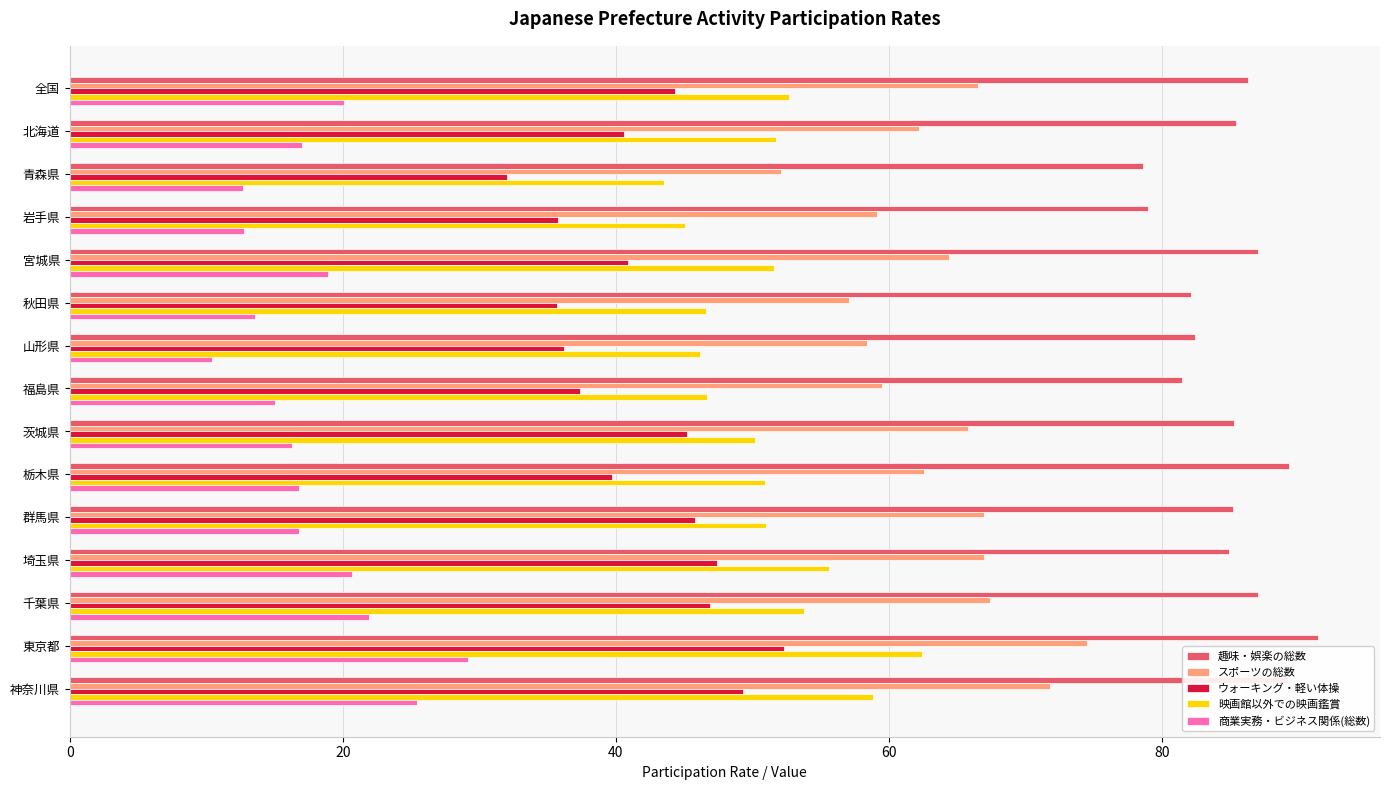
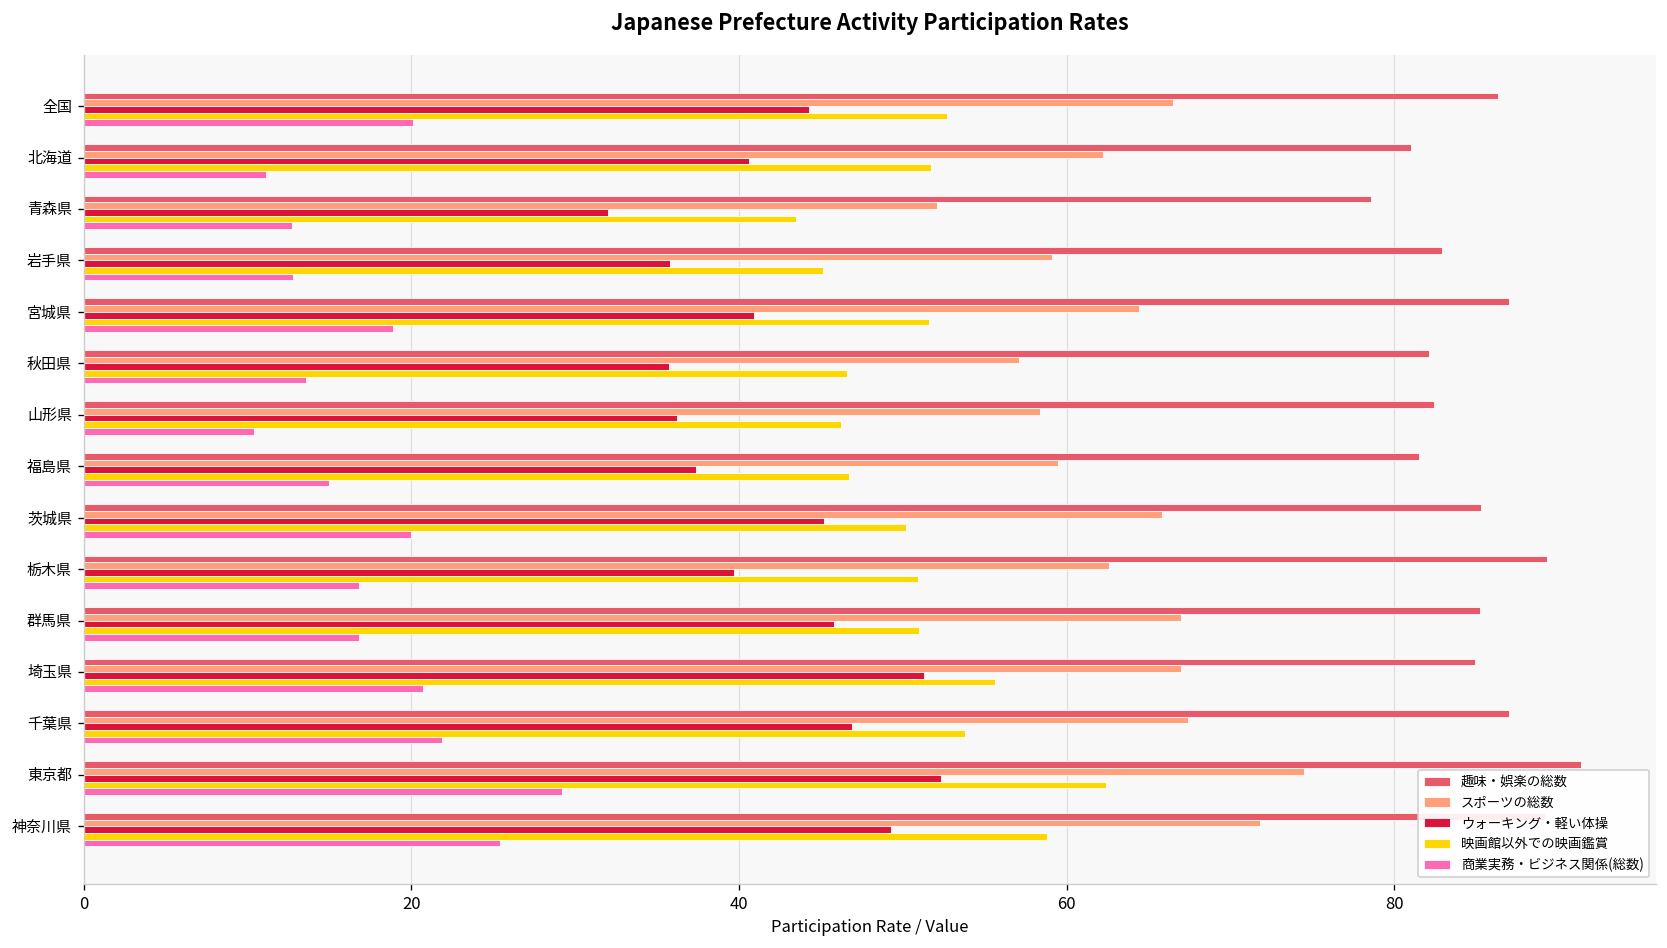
趣味・娯楽の総数, 北海道: 85.4 -> 81.0
商業実務・ビジネス関係(総数), 北海道: 17.0 -> 11.1
趣味・娯楽の総数, 岩手県: 79.0 -> 82.9
商業実務・ビジネス関係(総数), 茨城県: 16.3 -> 20.0
ウォーキング・軽い体操, 埼玉県: 47.4 -> 51.3
